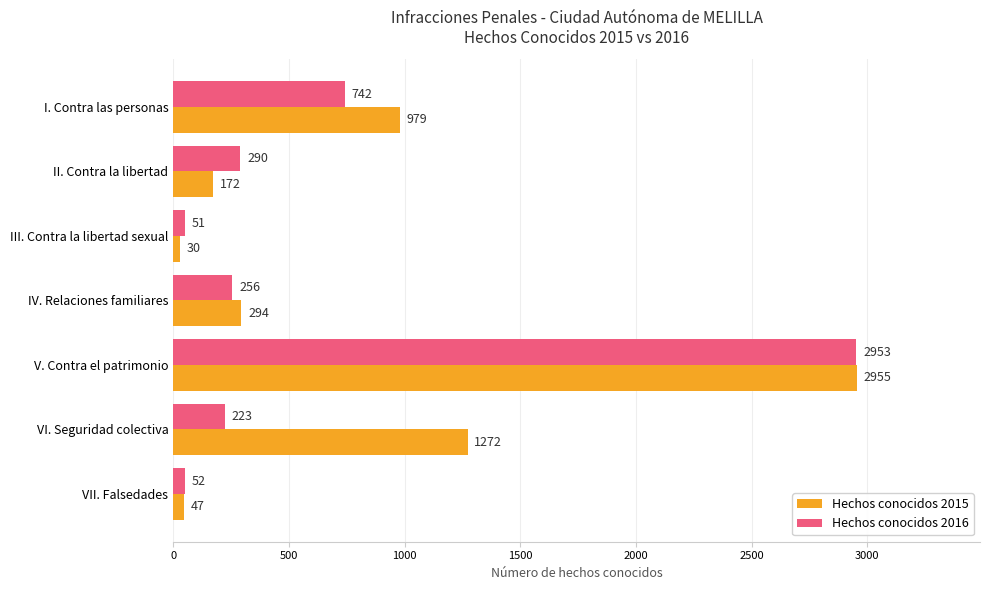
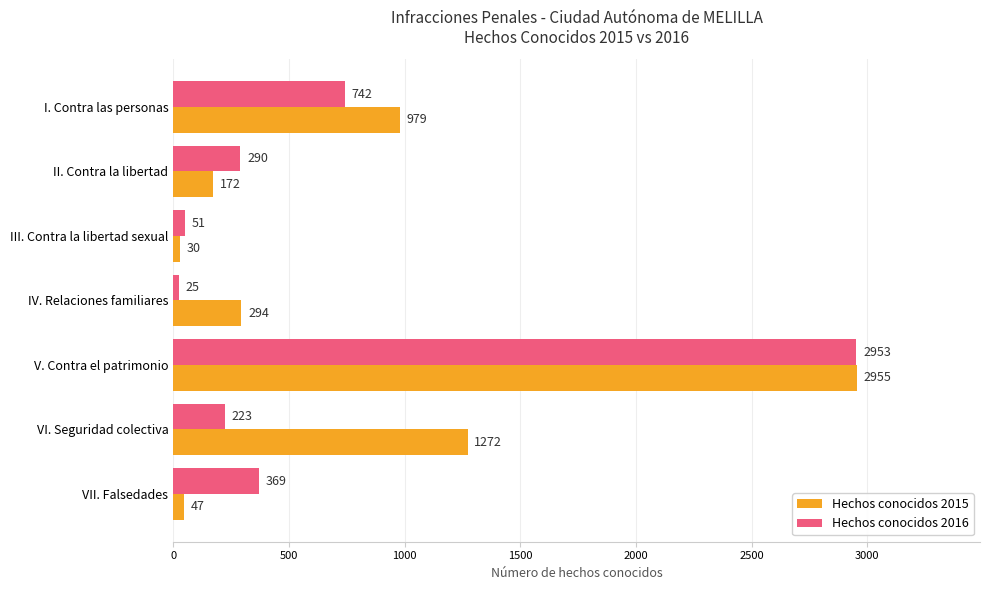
Hechos conocidos 2016, IV. Relaciones familiares: 256 -> 25
Hechos conocidos 2016, VII. Falsedades: 52 -> 369
